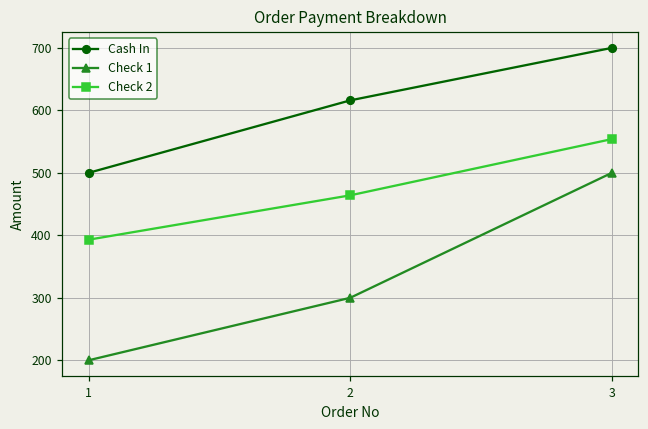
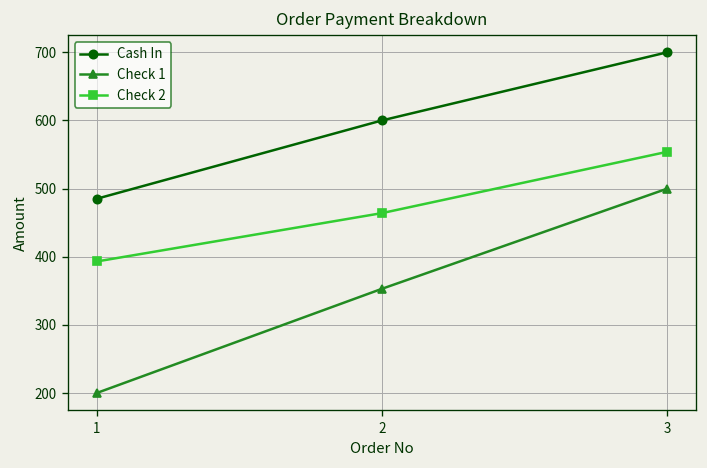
Cash In, 1: 500 -> 490
Cash In, 2: 620 -> 600
Check 1, 2: 300 -> 350
